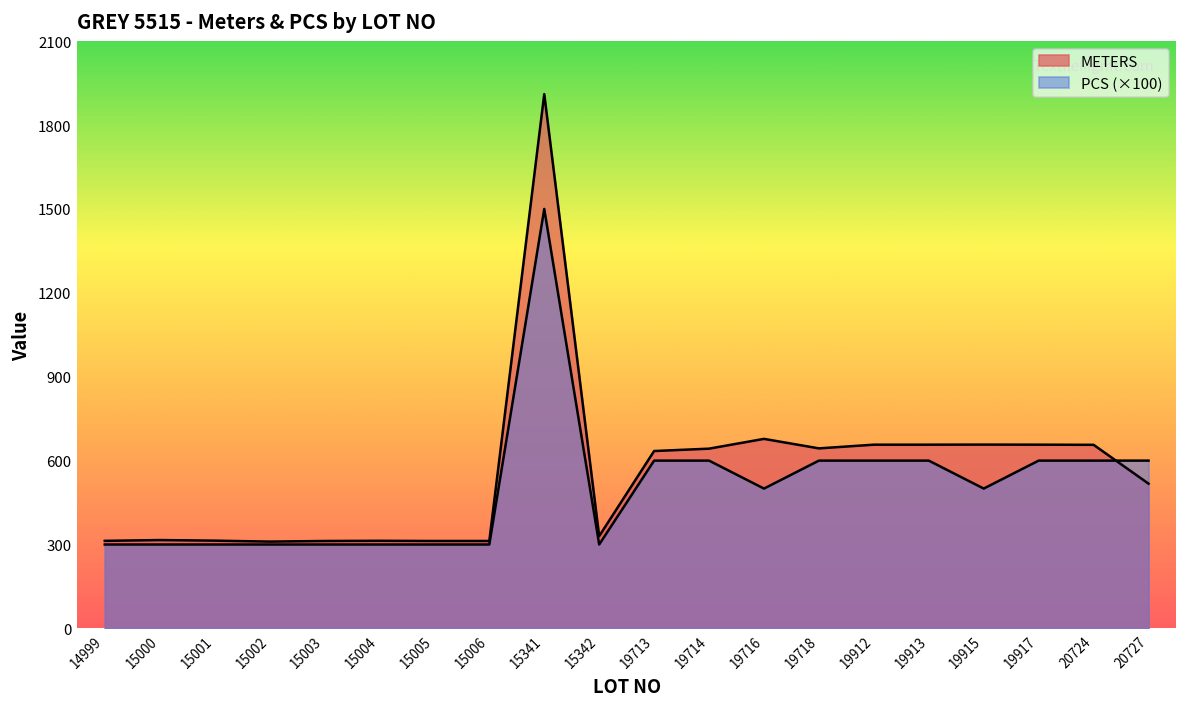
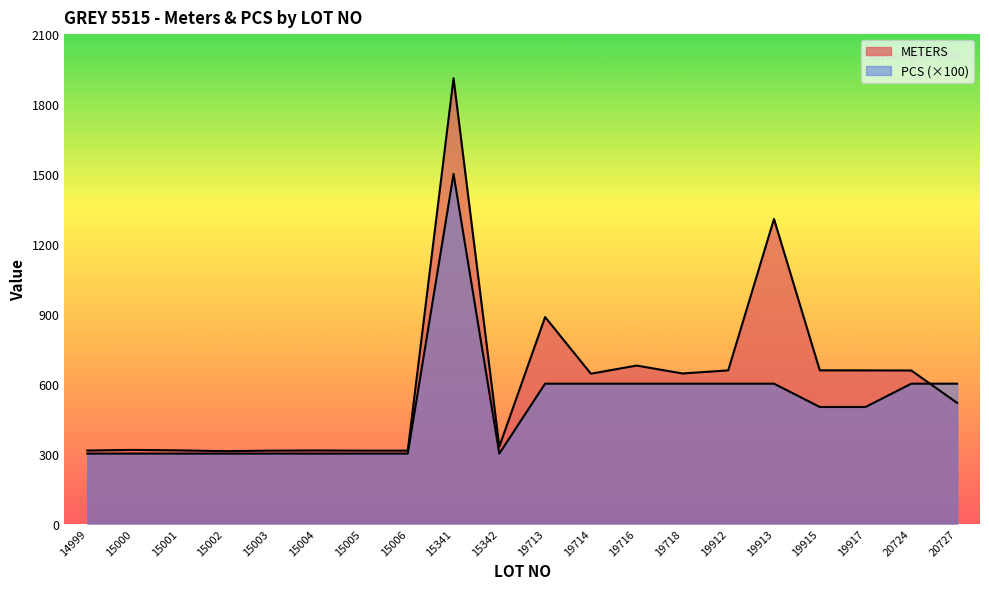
METERS, 19713: 630 -> 890
PCS (×100), 19716: 500 -> 600
METERS, 19913: 660 -> 1310
PCS (×100), 19917: 600 -> 500
